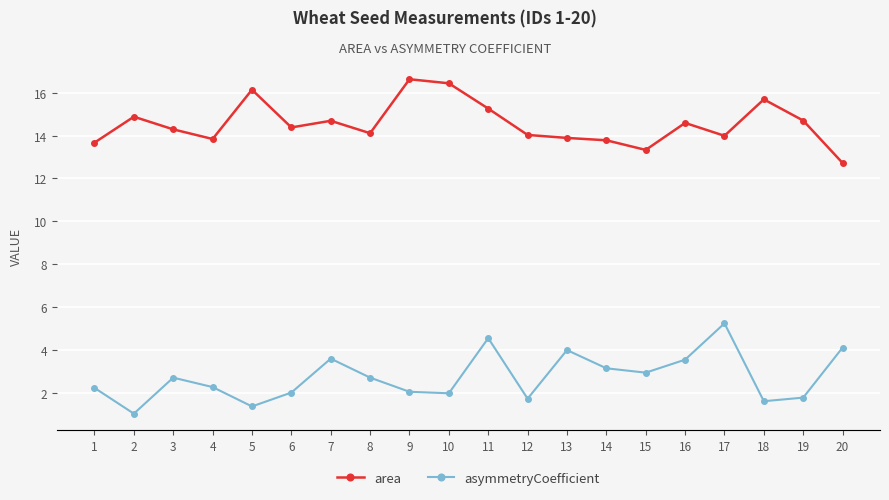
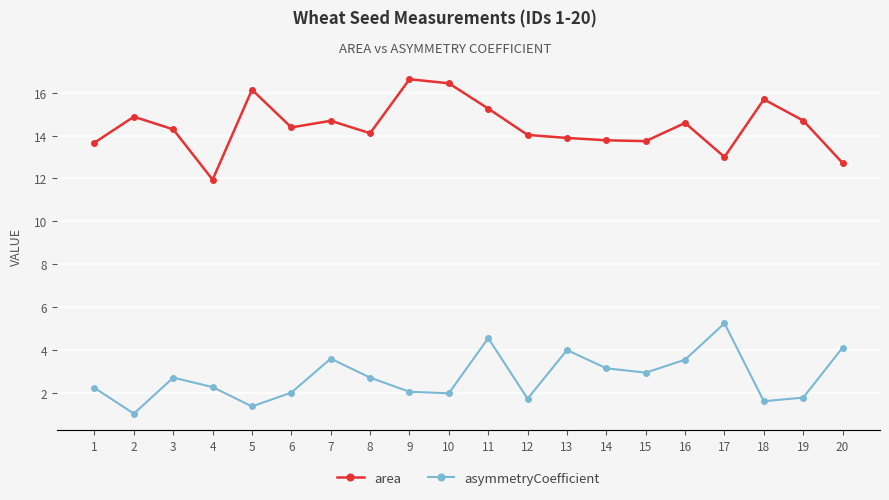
area, 4: 13.8 -> 11.9
area, 15: 13.3 -> 13.7
area, 17: 14.0 -> 13.0
